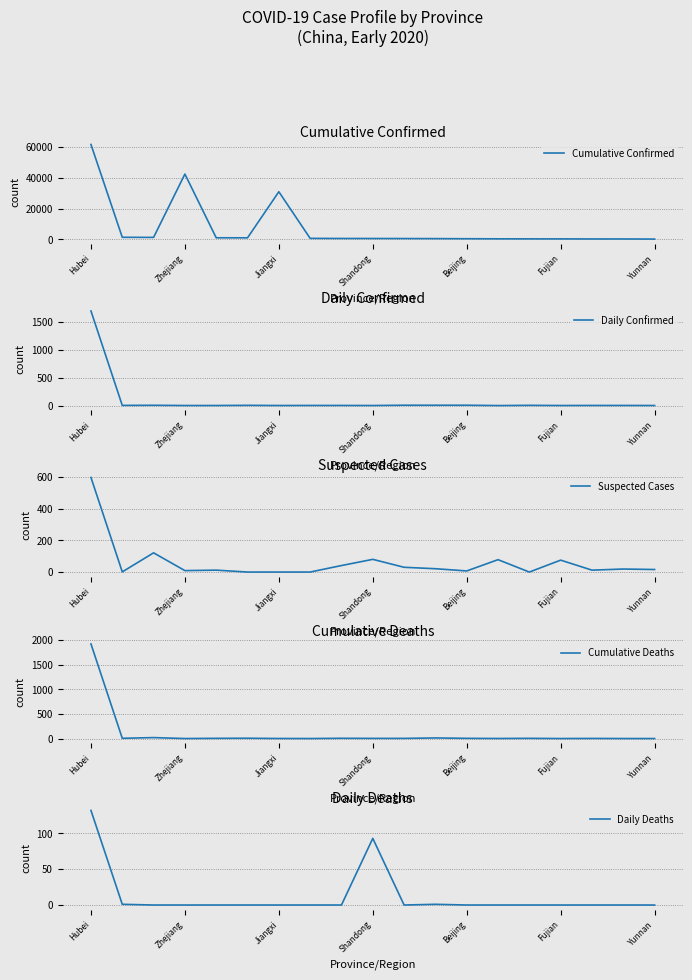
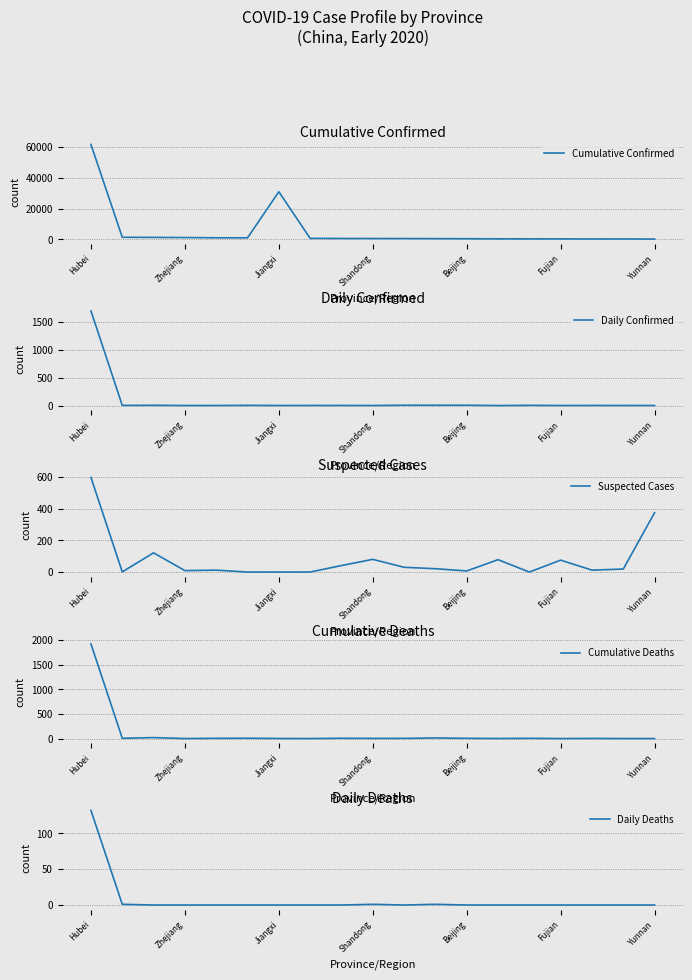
Cumulative Confirmed, Zhejiang: 42000 -> 1000
Suspected Cases, Yunnan: 20 -> 370
Daily Deaths, Shandong: 90 -> 0
